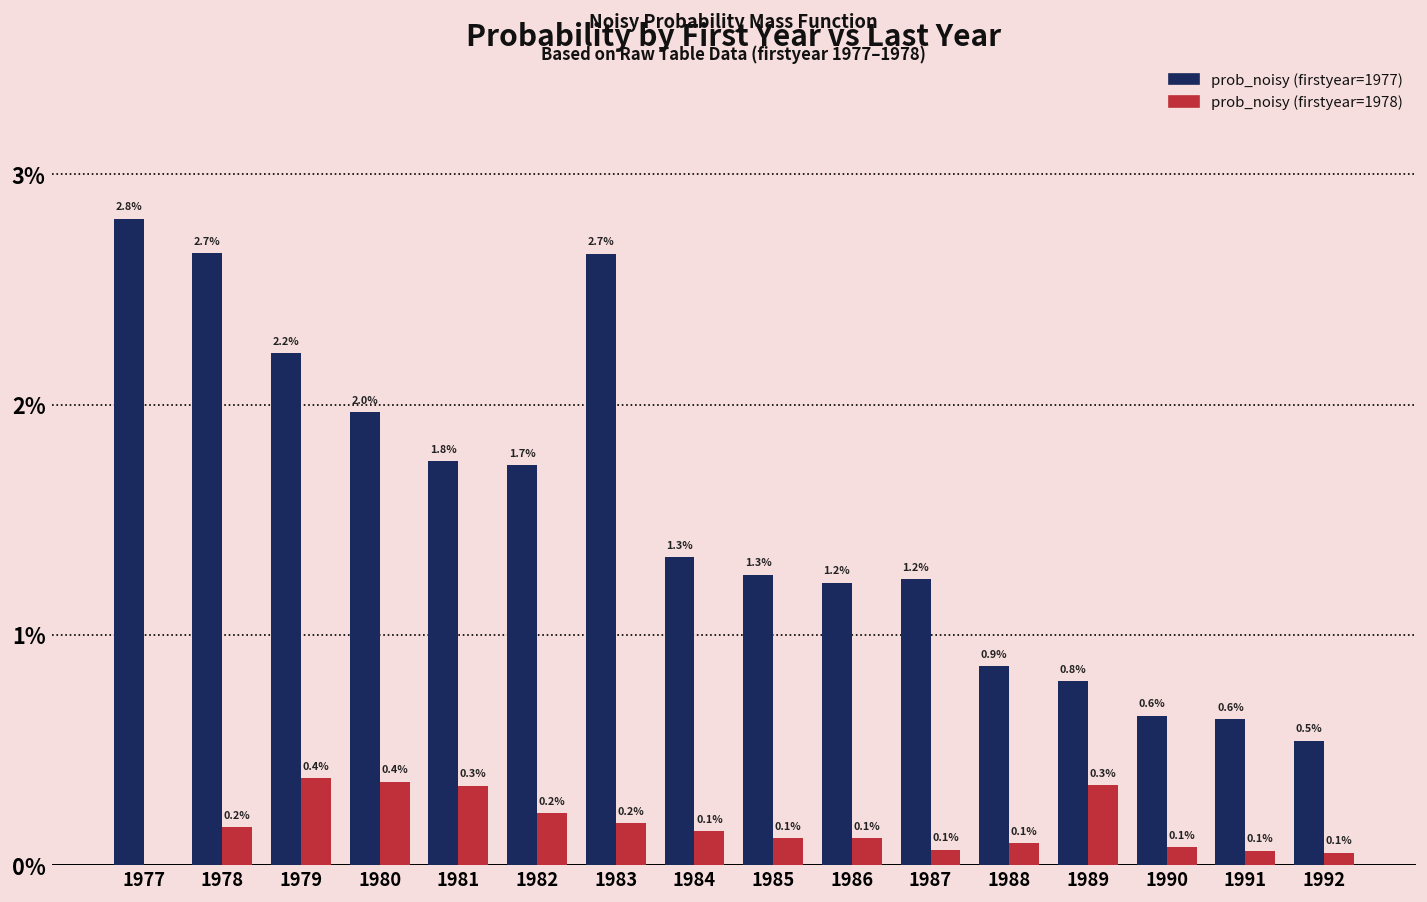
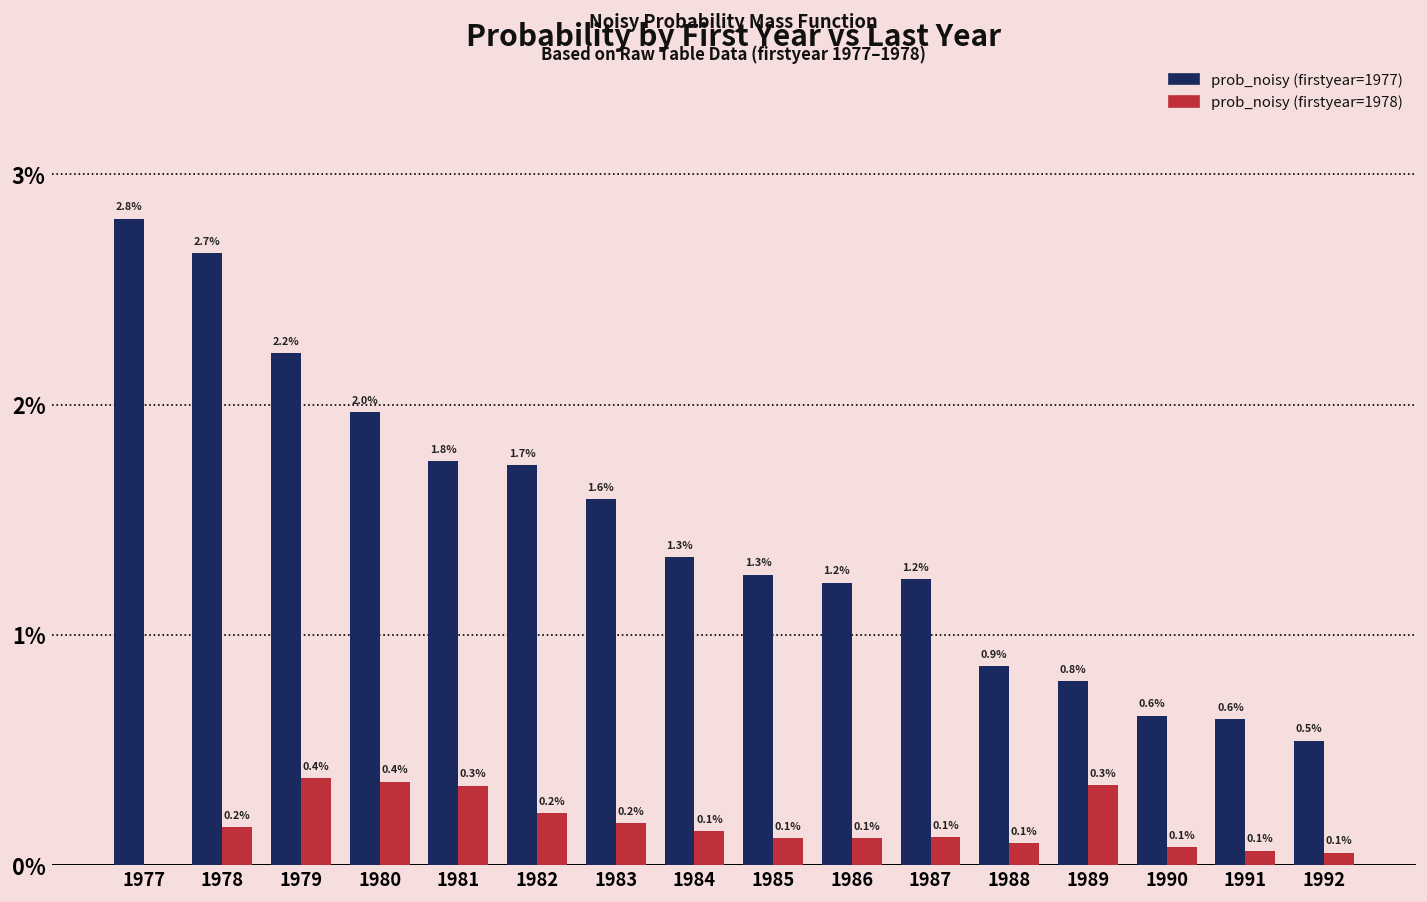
prob_noisy (firstyear=1977), 1983: 2.7% -> 1.6%
prob_noisy (firstyear=1978), 1987: 0.07% -> 0.12%
